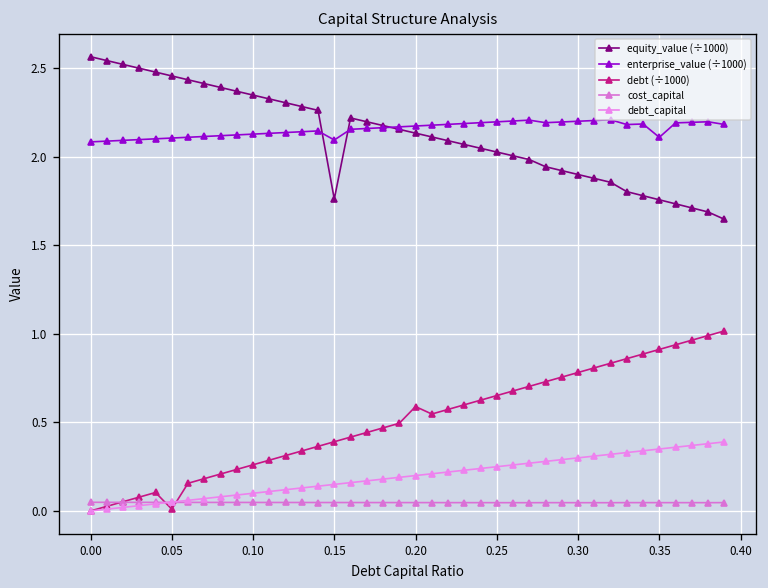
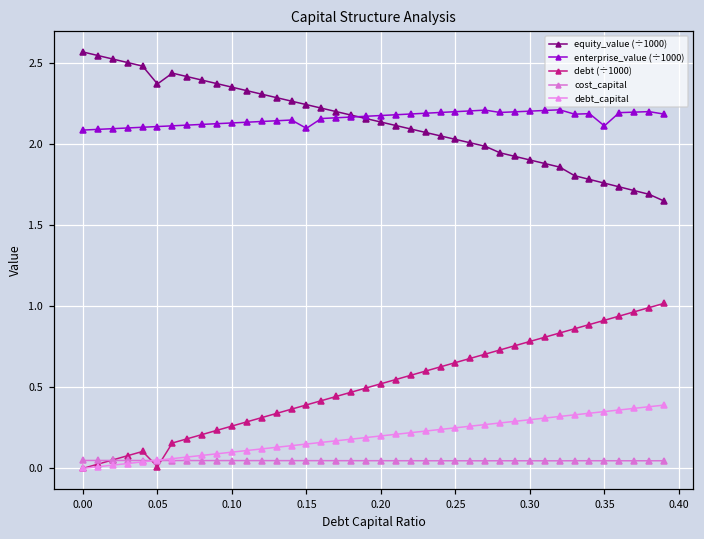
equity_value (÷1000), 0.05: 2.46 -> 2.37
equity_value (÷1000), 0.15: 1.76 -> 2.24
debt (÷1000), 0.20: 0.59 -> 0.52
